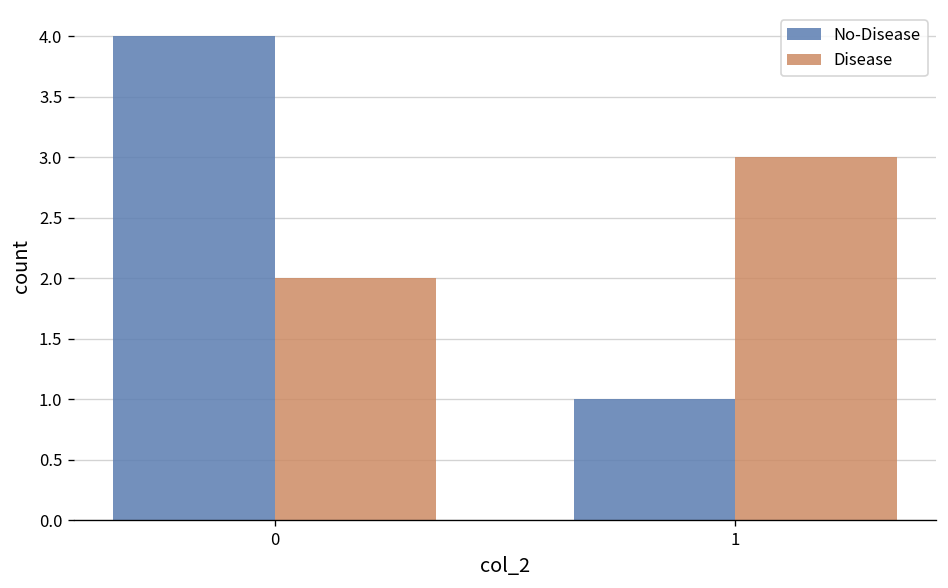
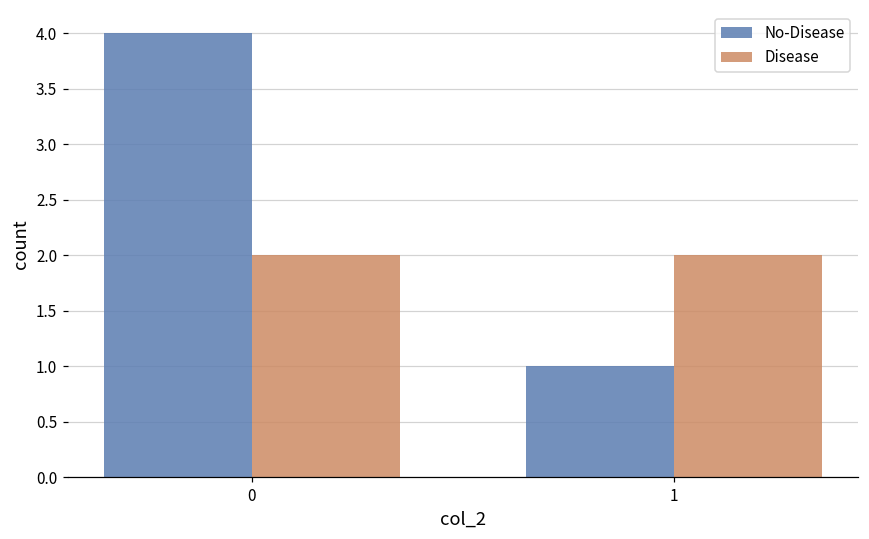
Disease, 1: 3 -> 2
